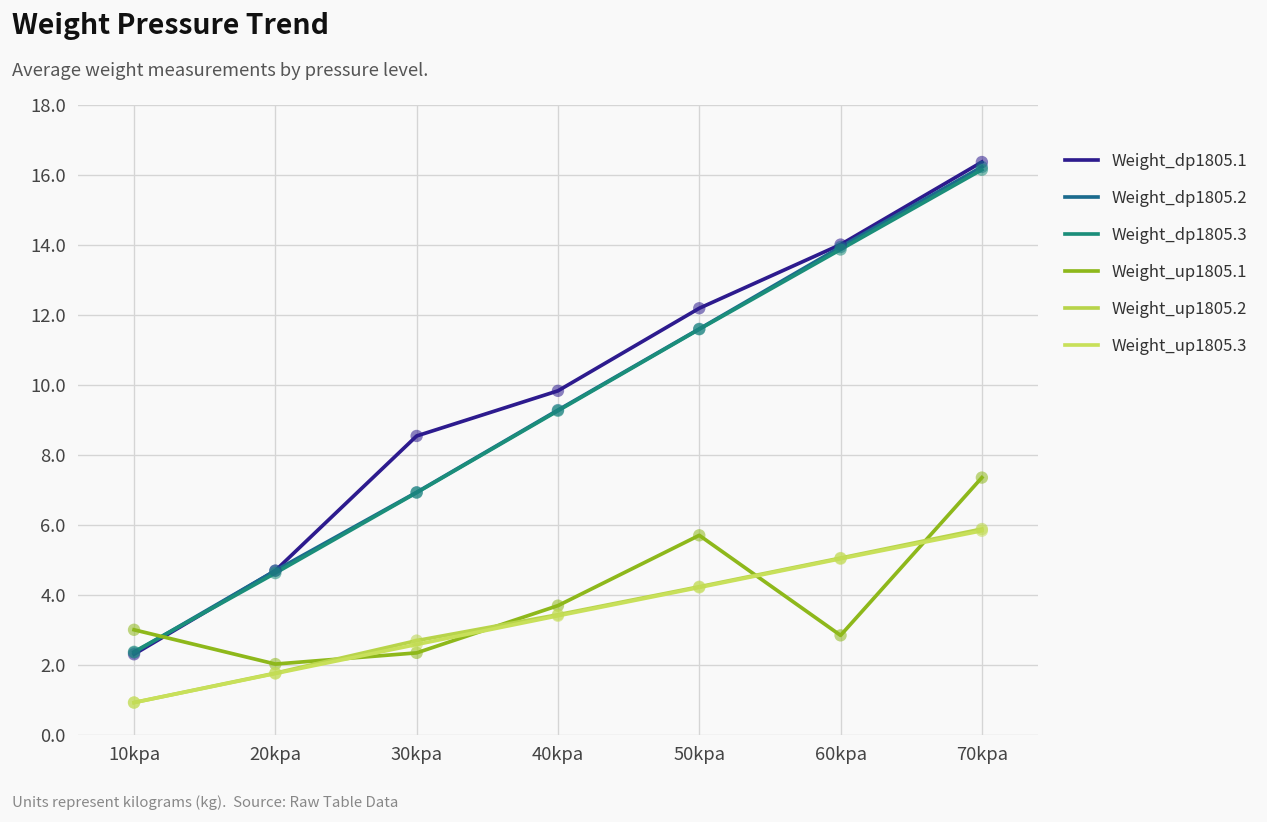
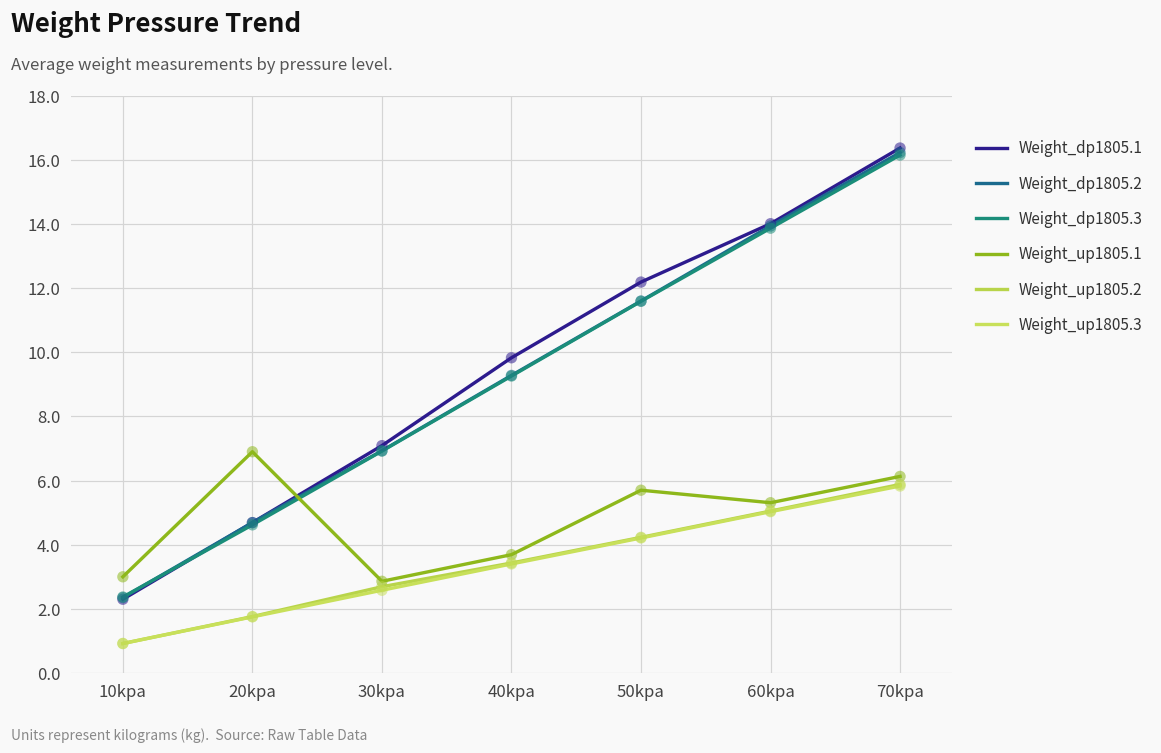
Weight_up1805.1, 20kpa: 2.0 -> 6.9
Weight_dp1805.1, 30kpa: 8.5 -> 7.1
Weight_up1805.1, 30kpa: 2.3 -> 2.9
Weight_up1805.1, 60kpa: 2.8 -> 5.3
Weight_up1805.1, 70kpa: 7.4 -> 6.1
